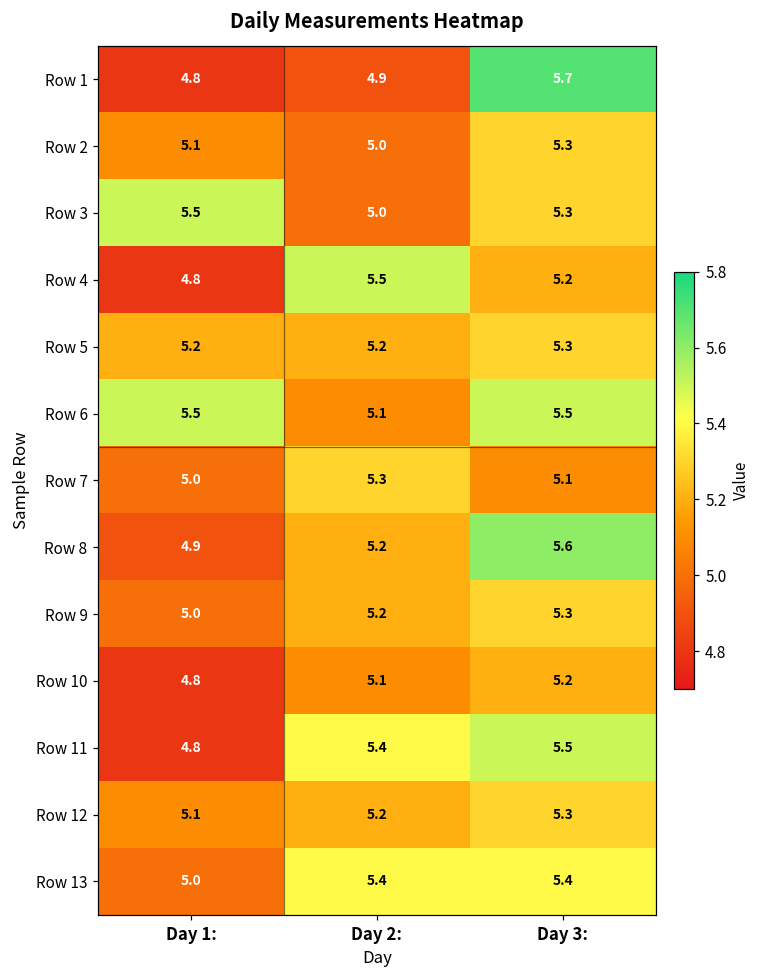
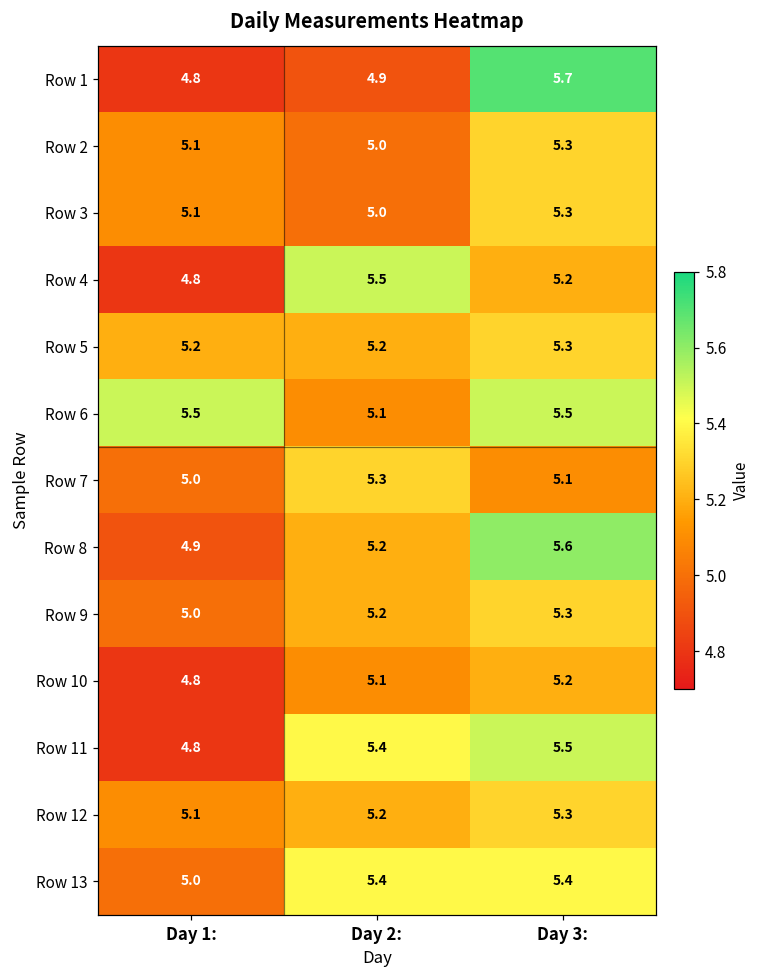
Row 3, Day 1:: 5.5 -> 5.1
